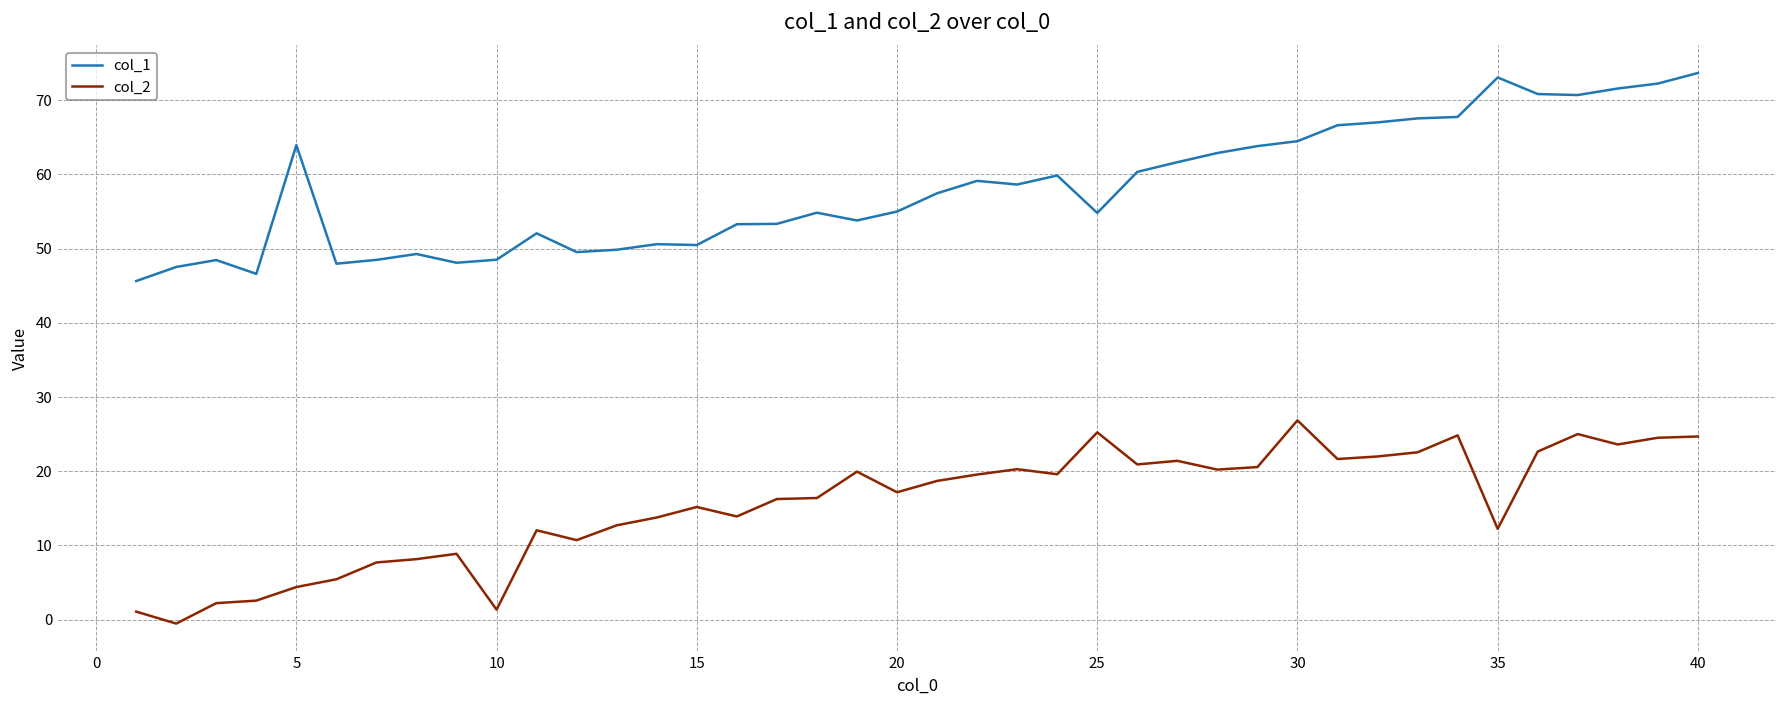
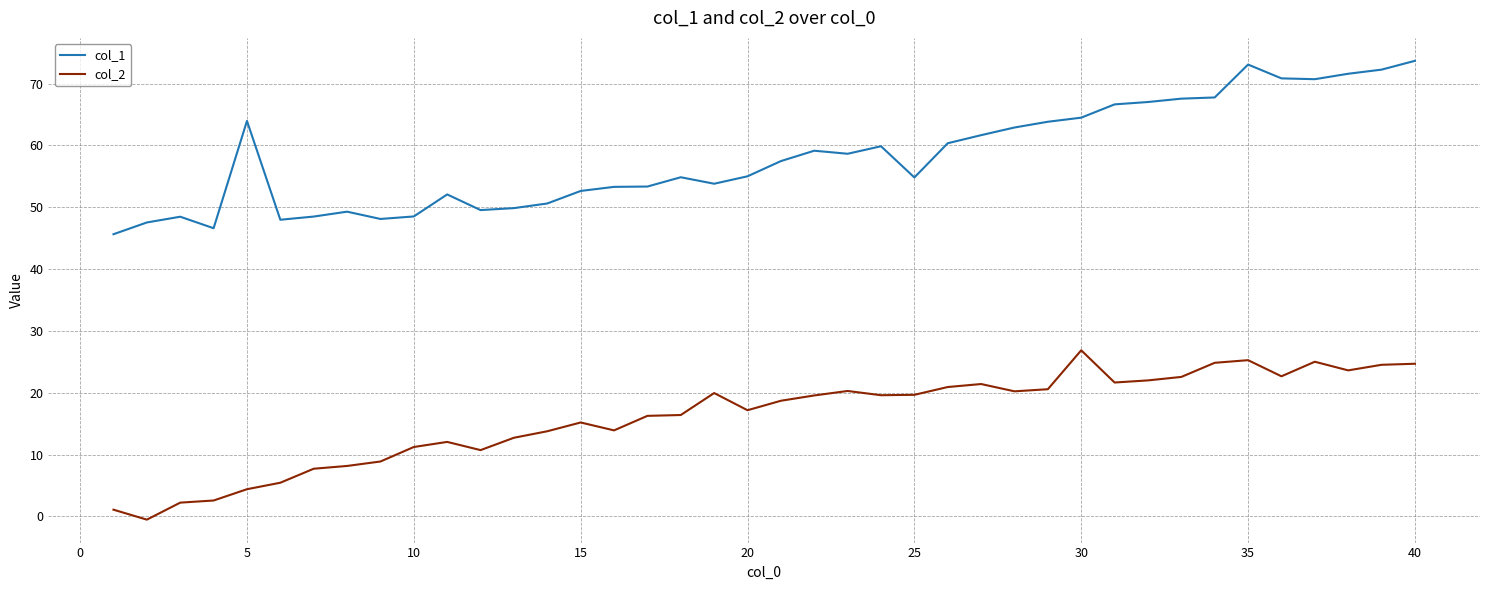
col_2, 10: 1 -> 11
col_1, 15: 50 -> 53
col_2, 25: 25 -> 20
col_2, 35: 12 -> 25
